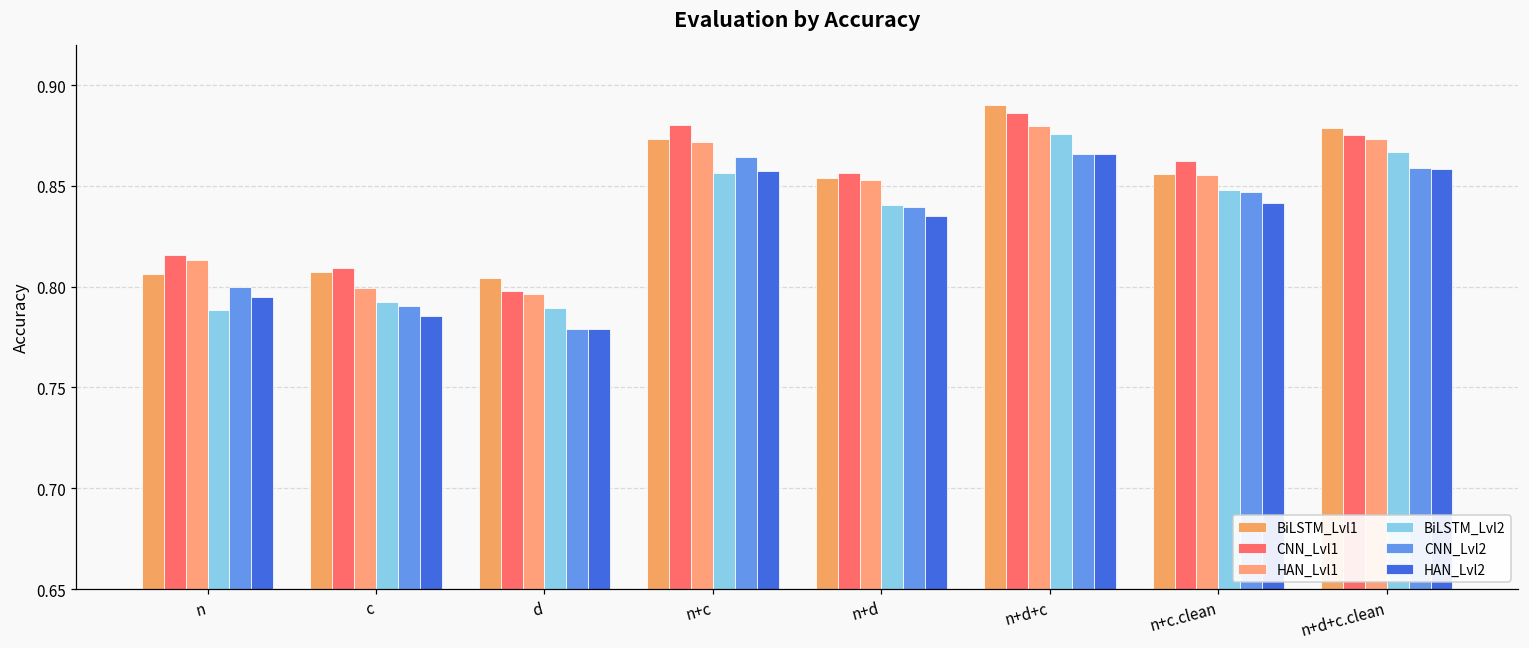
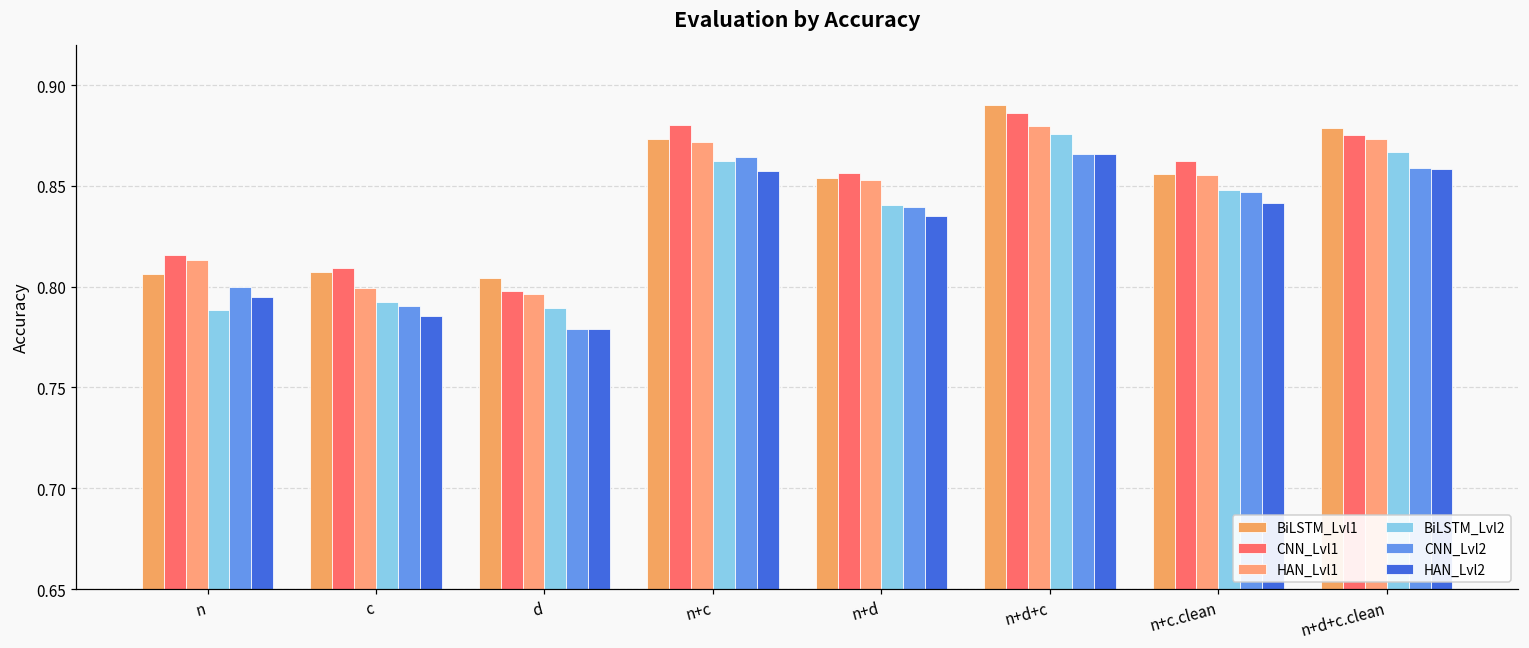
BiLSTM_Lvl2, n+c: 0.857 -> 0.862
